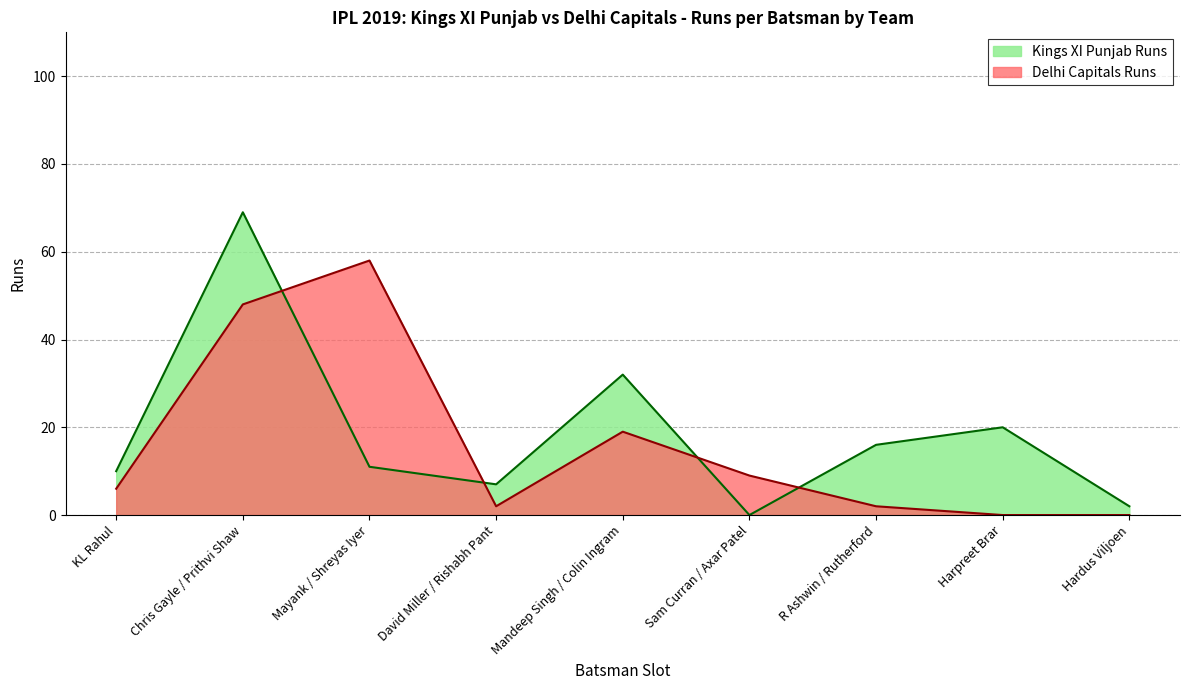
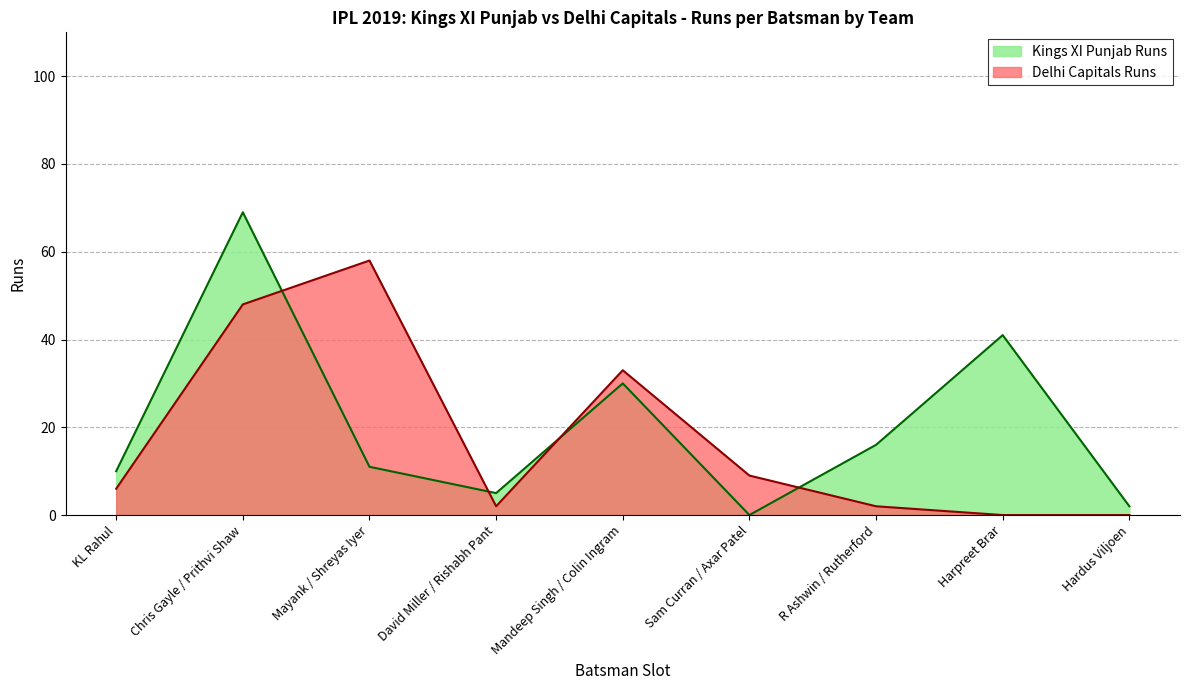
Kings XI Punjab Runs, David Miller / Rishabh Pant: 7 -> 5
Kings XI Punjab Runs, Mandeep Singh / Colin Ingram: 32 -> 30
Delhi Capitals Runs, Mandeep Singh / Colin Ingram: 19 -> 33
Kings XI Punjab Runs, Harpreet Brar: 20 -> 41
